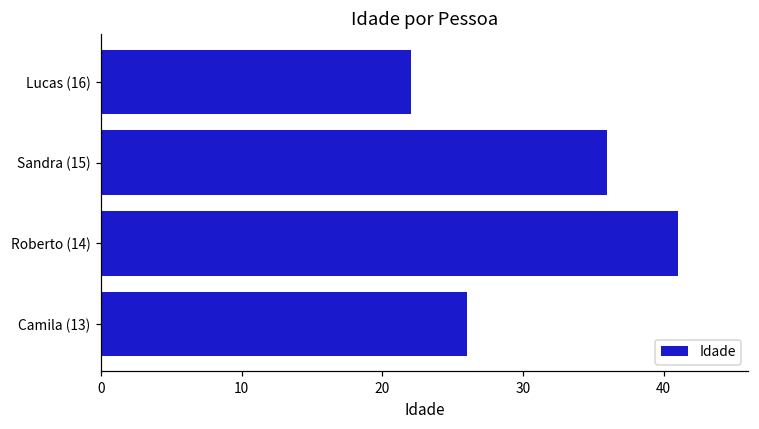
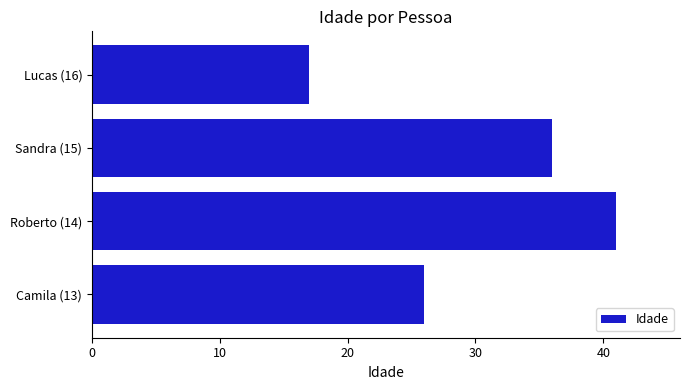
Lucas (16): 22 -> 17
